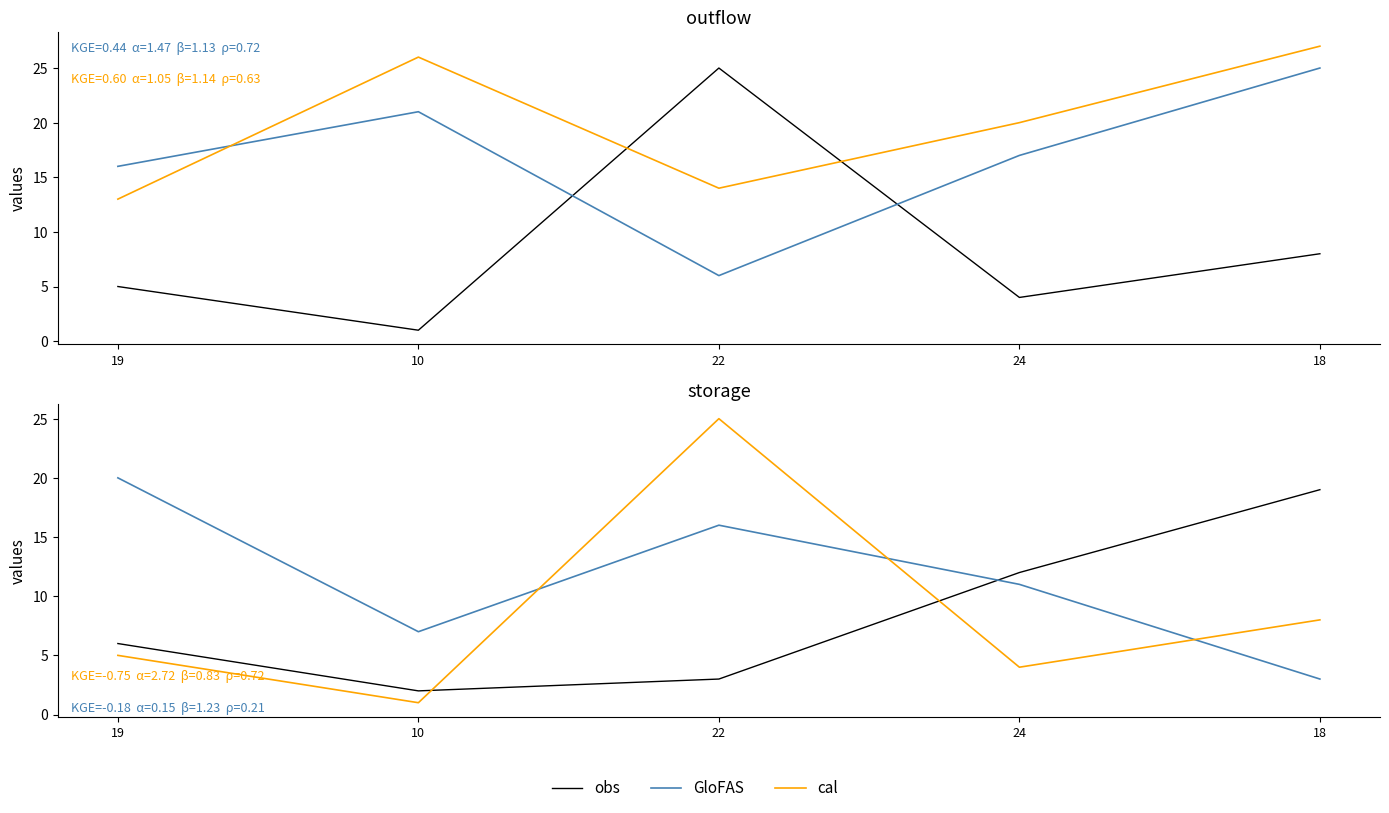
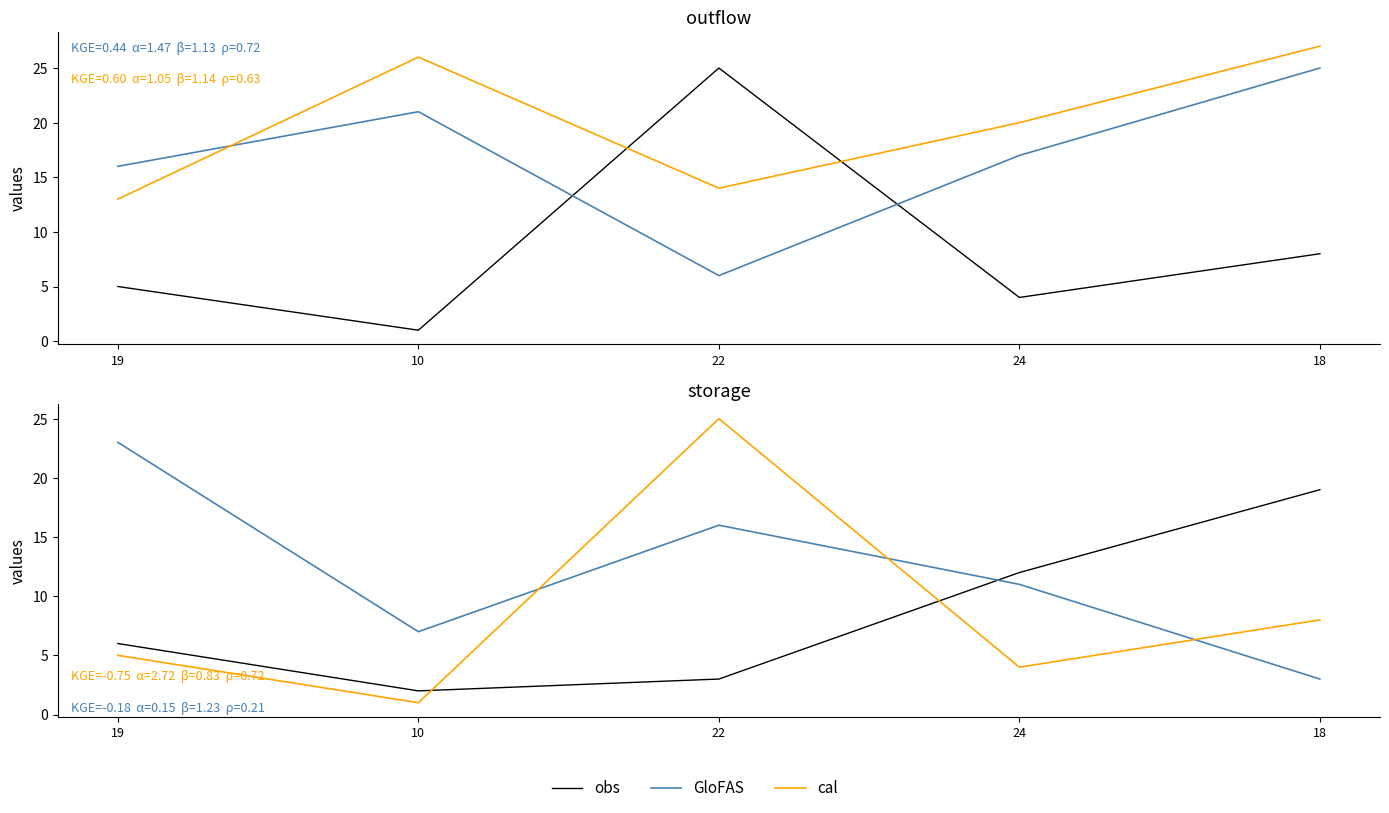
storage, GloFAS, 19: 20 -> 23
